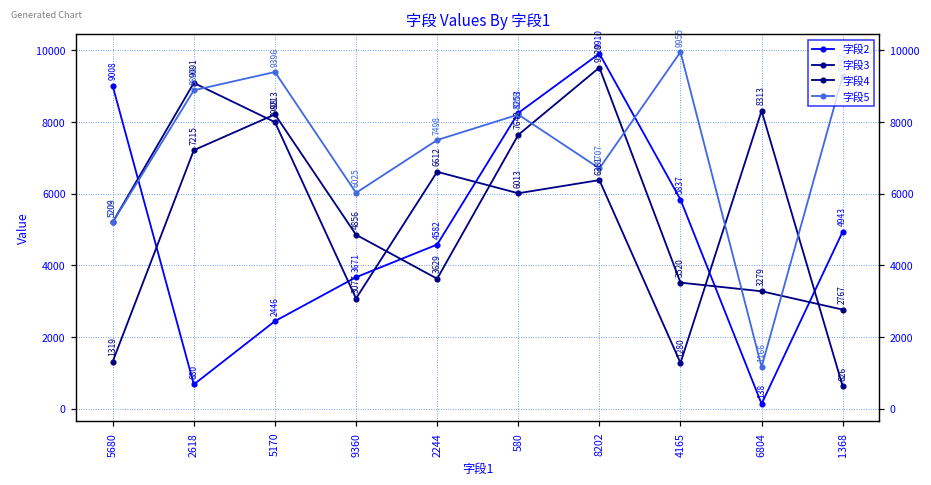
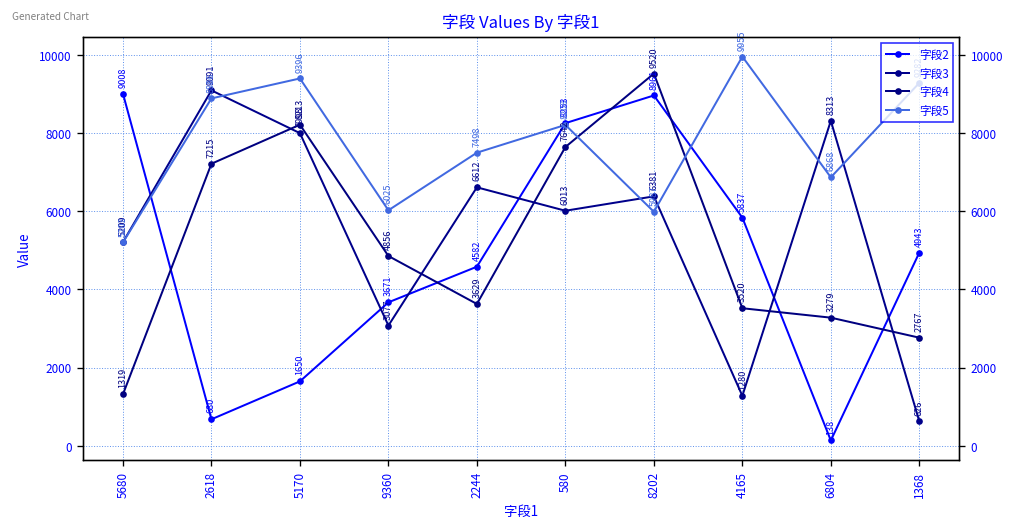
字段2, 5170: 2446 -> 1650
字段2, 8202: 9910 -> 8961
字段5, 8202: 6707 -> 5987
字段5, 6804: 1166 -> 6868
